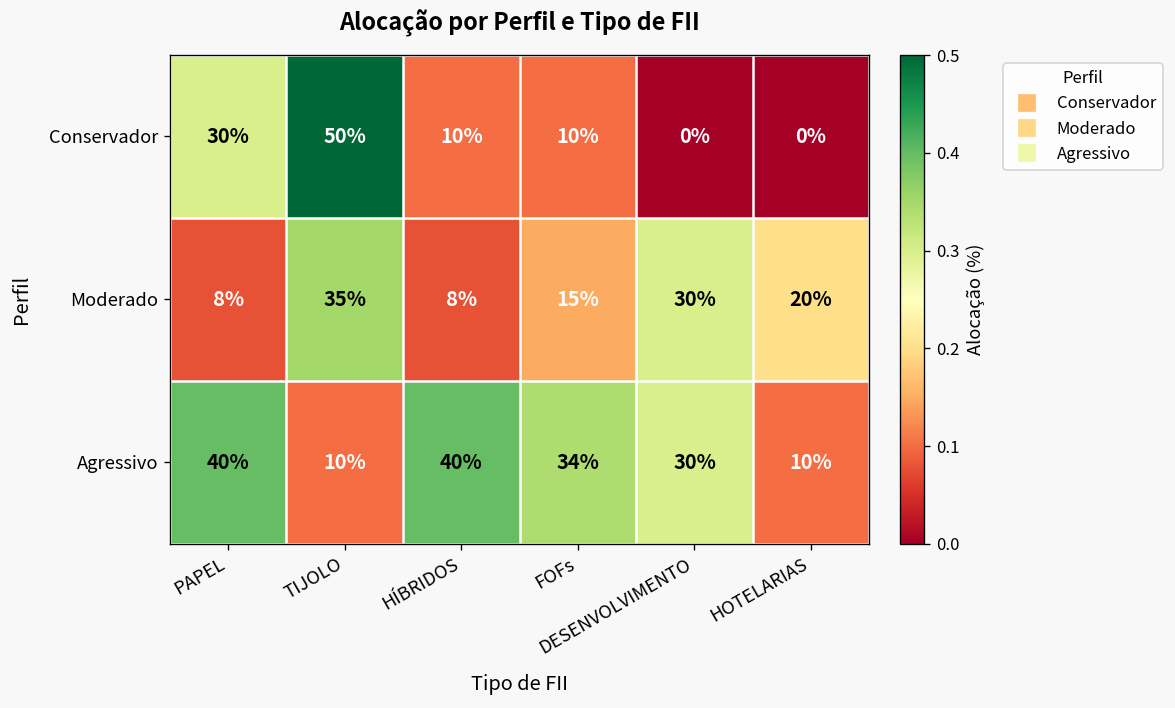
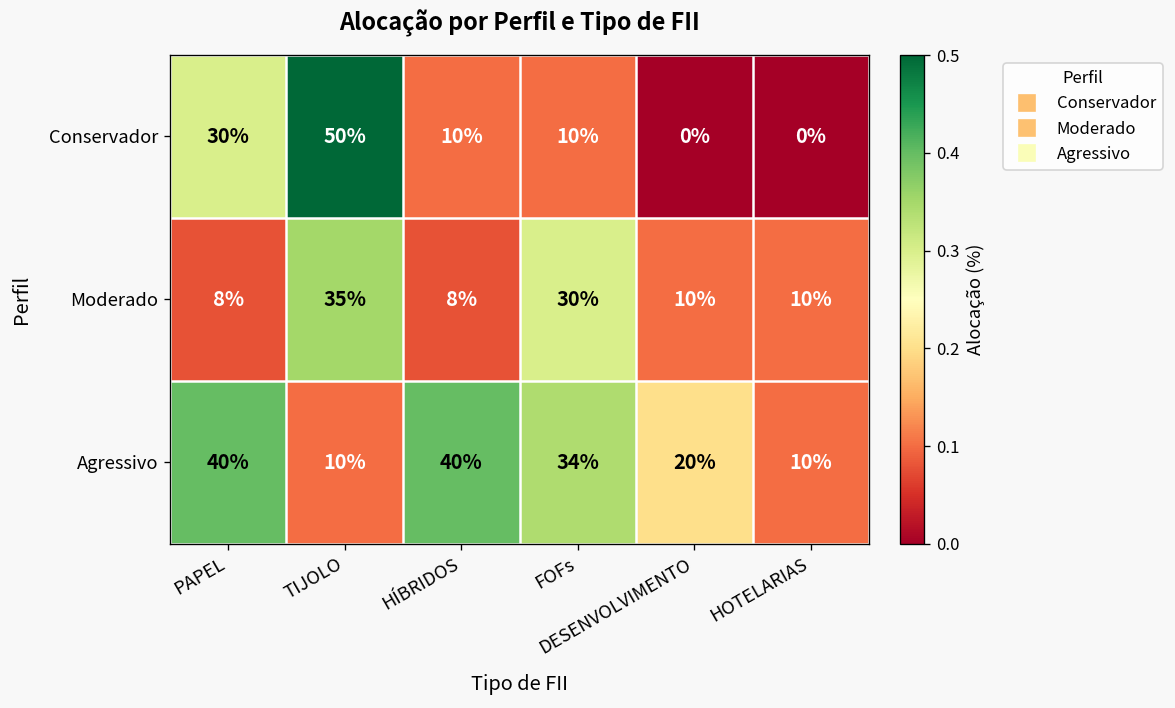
Moderado, FOFs: 15% -> 30%
Moderado, DESENVOLVIMENTO: 30% -> 10%
Moderado, HOTELARIAS: 20% -> 10%
Agressivo, DESENVOLVIMENTO: 30% -> 20%
